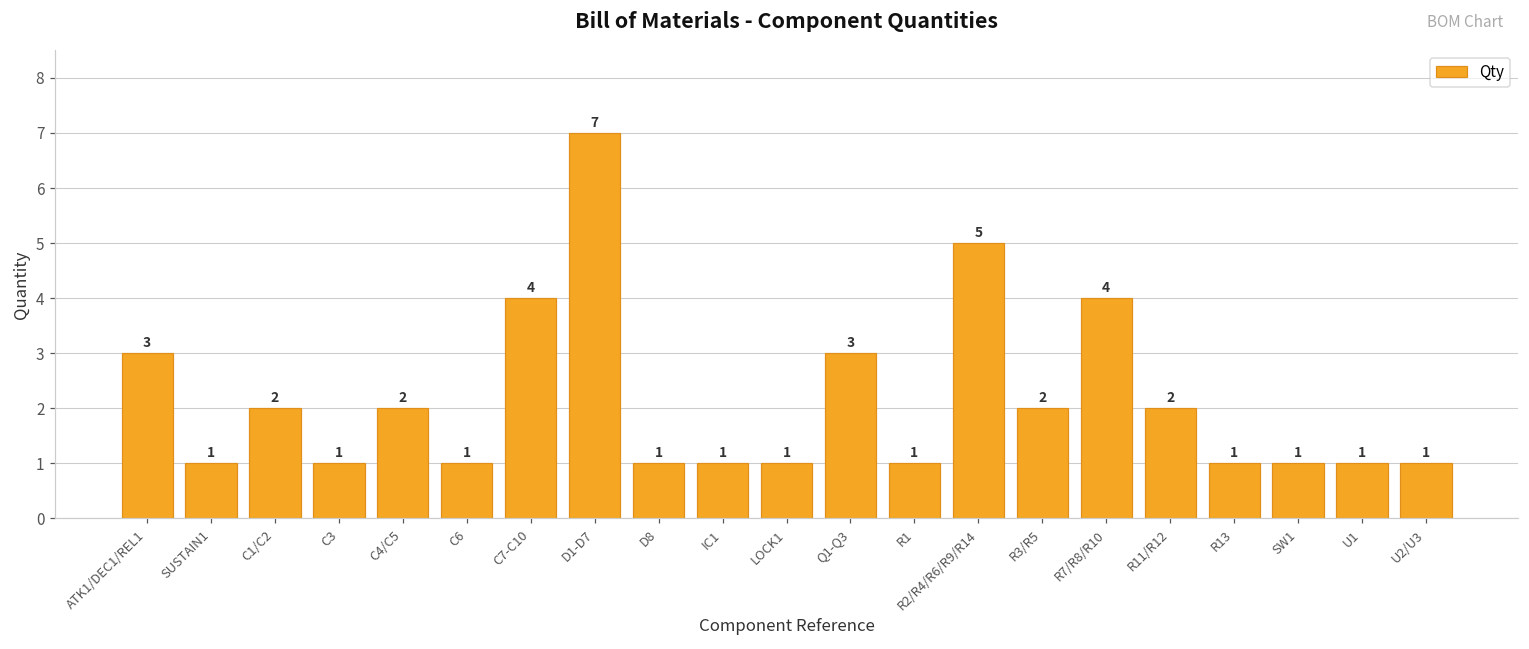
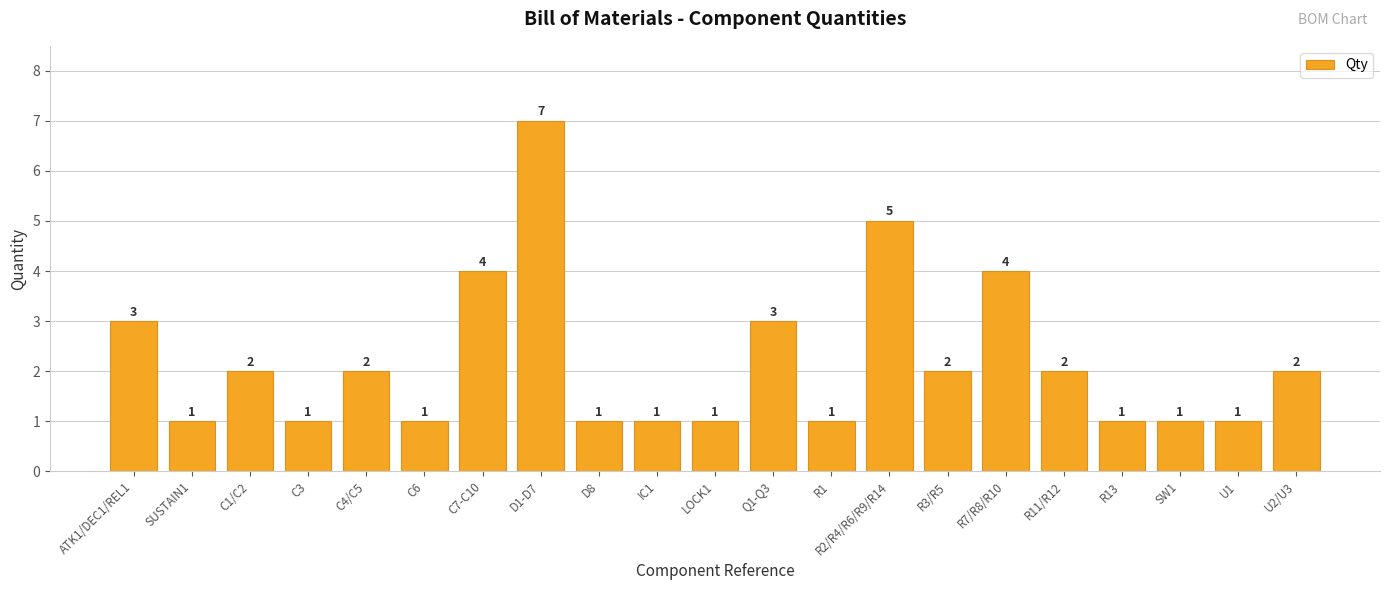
U2/U3: 1 -> 2
